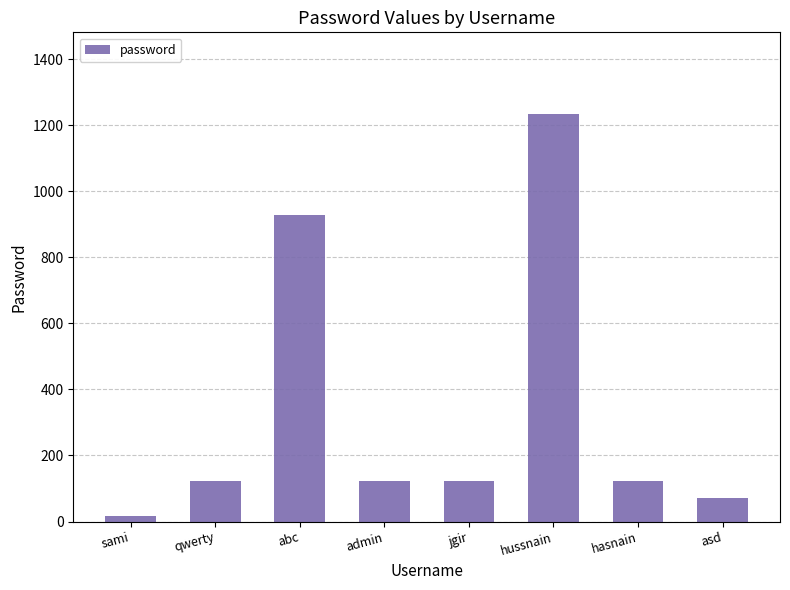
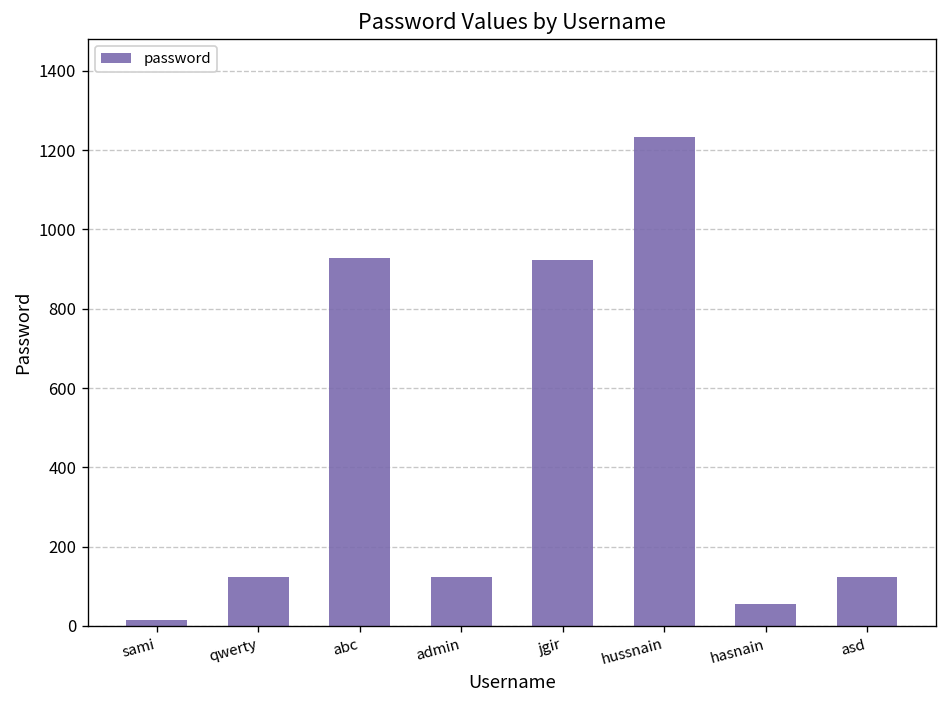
jgir: 120 -> 920
hasnain: 120 -> 50
asd: 70 -> 120
